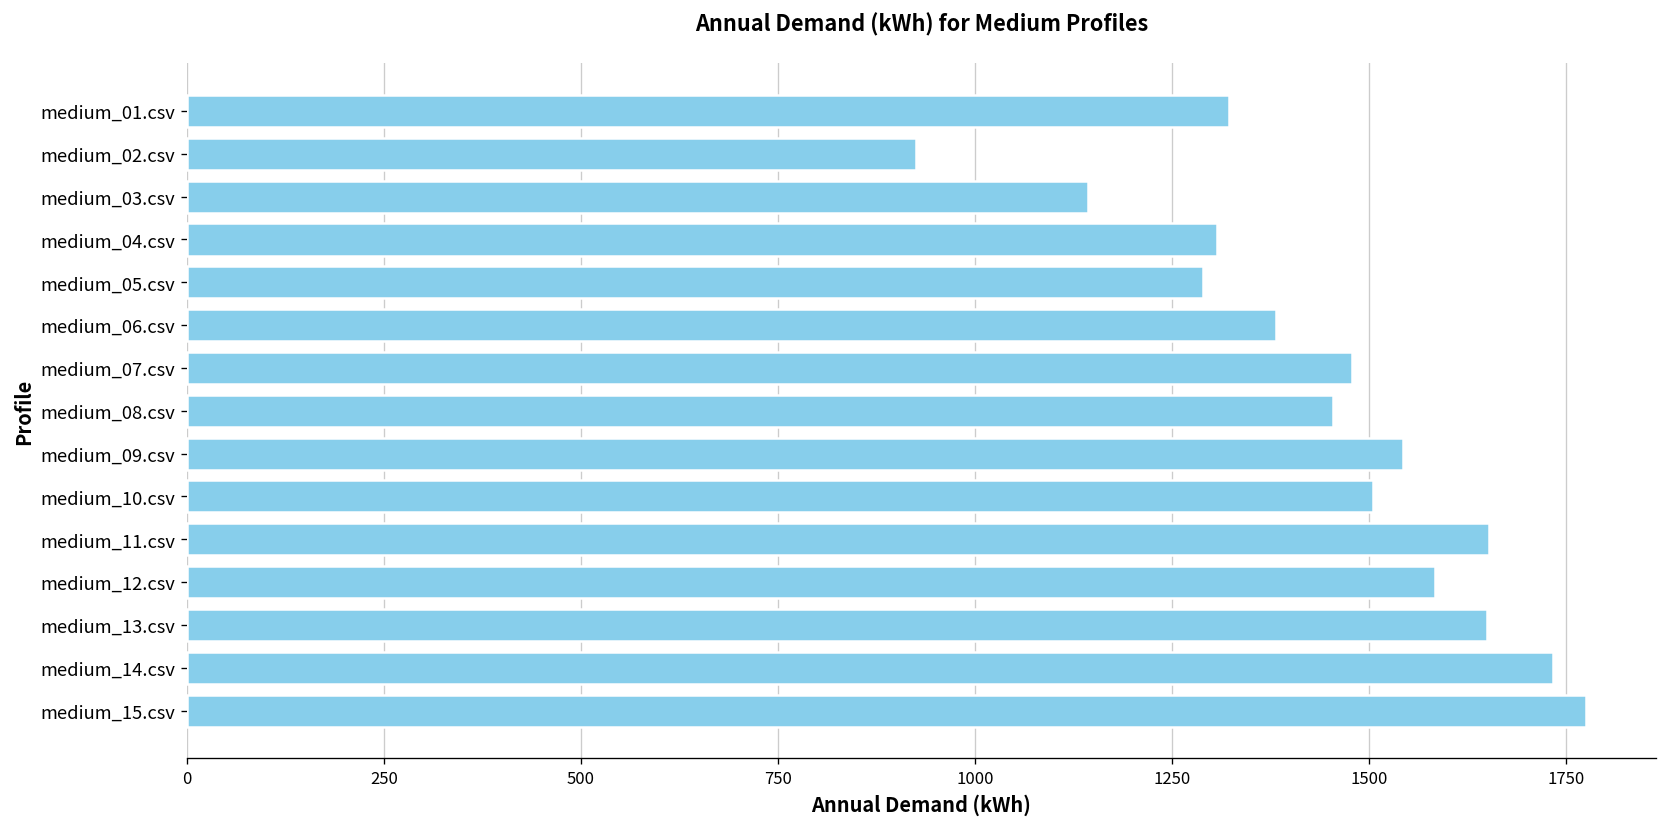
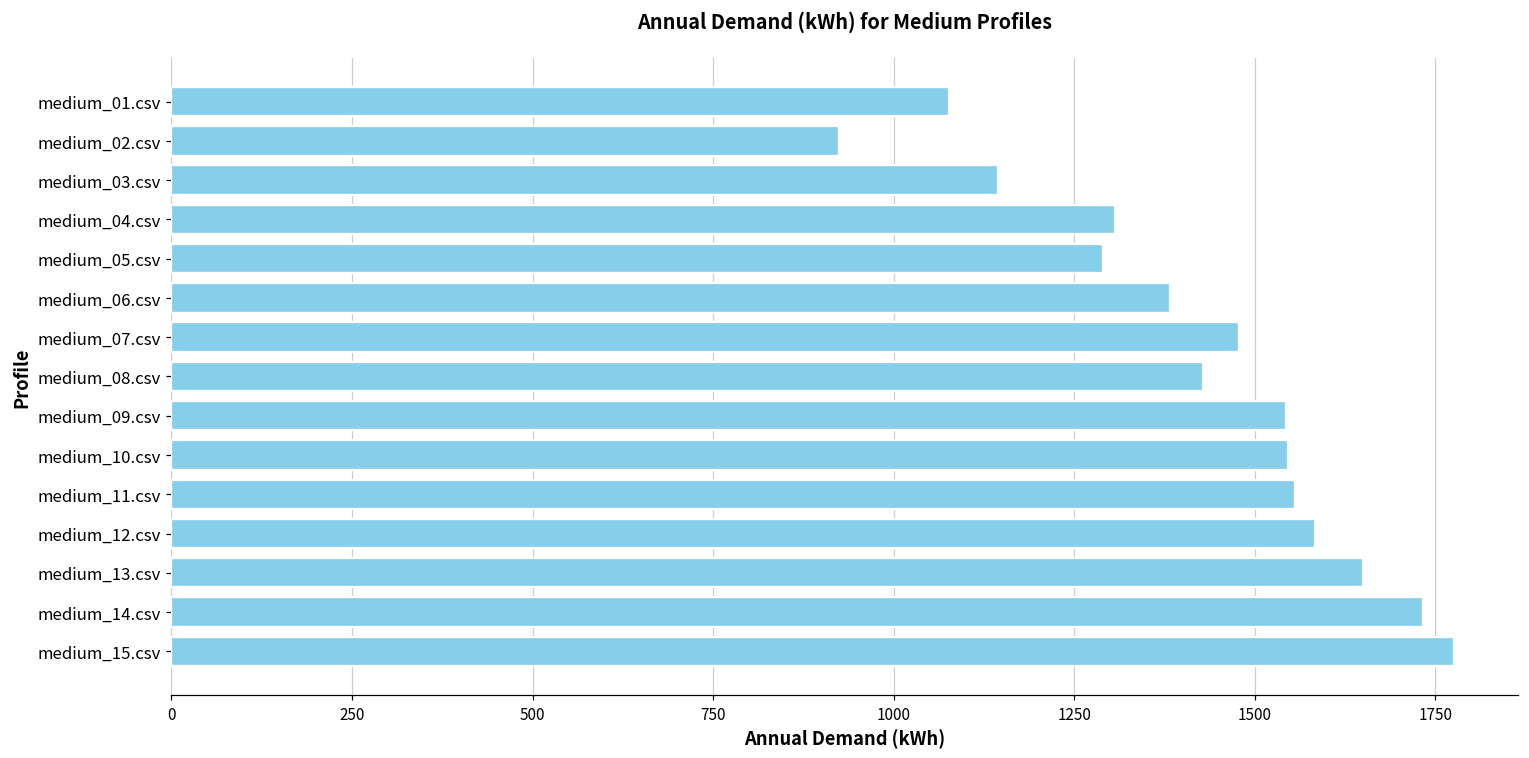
medium_01.csv: 1320 -> 1080
medium_08.csv: 1450 -> 1430
medium_10.csv: 1510 -> 1550
medium_11.csv: 1650 -> 1550
